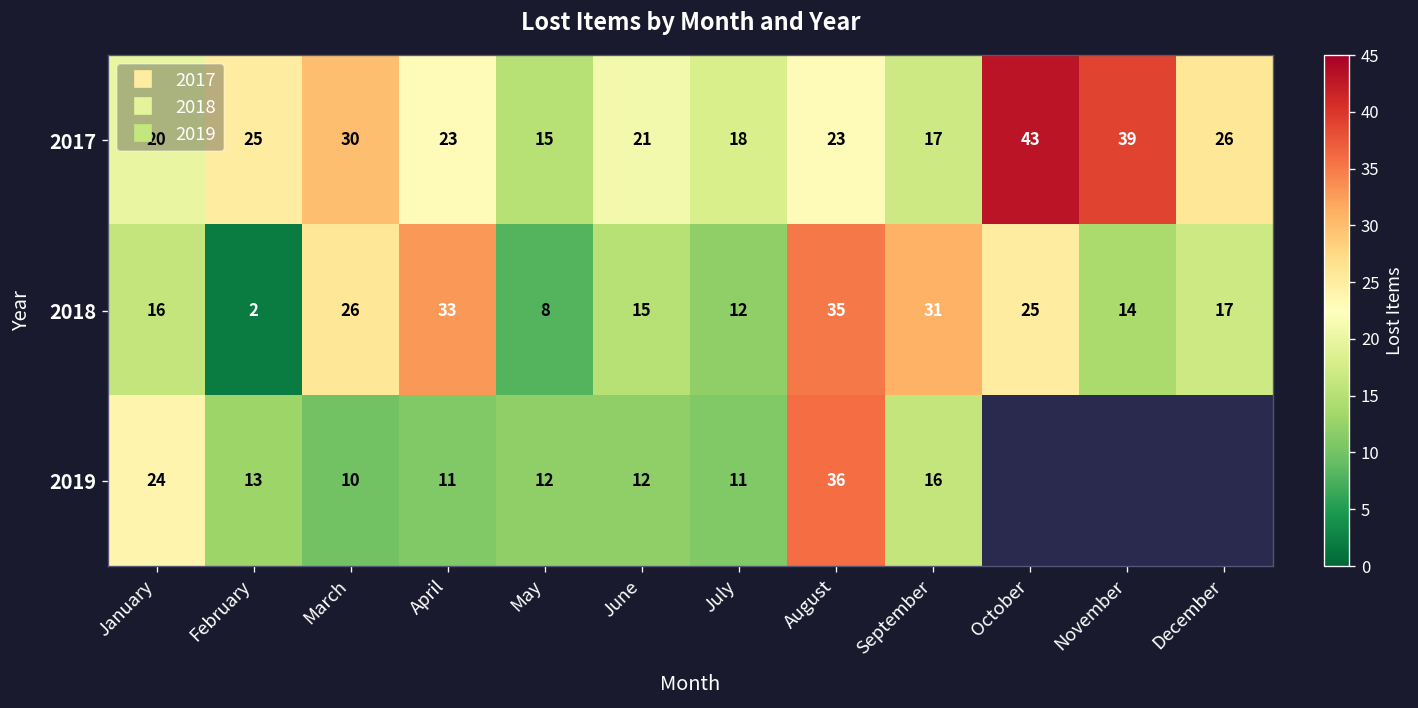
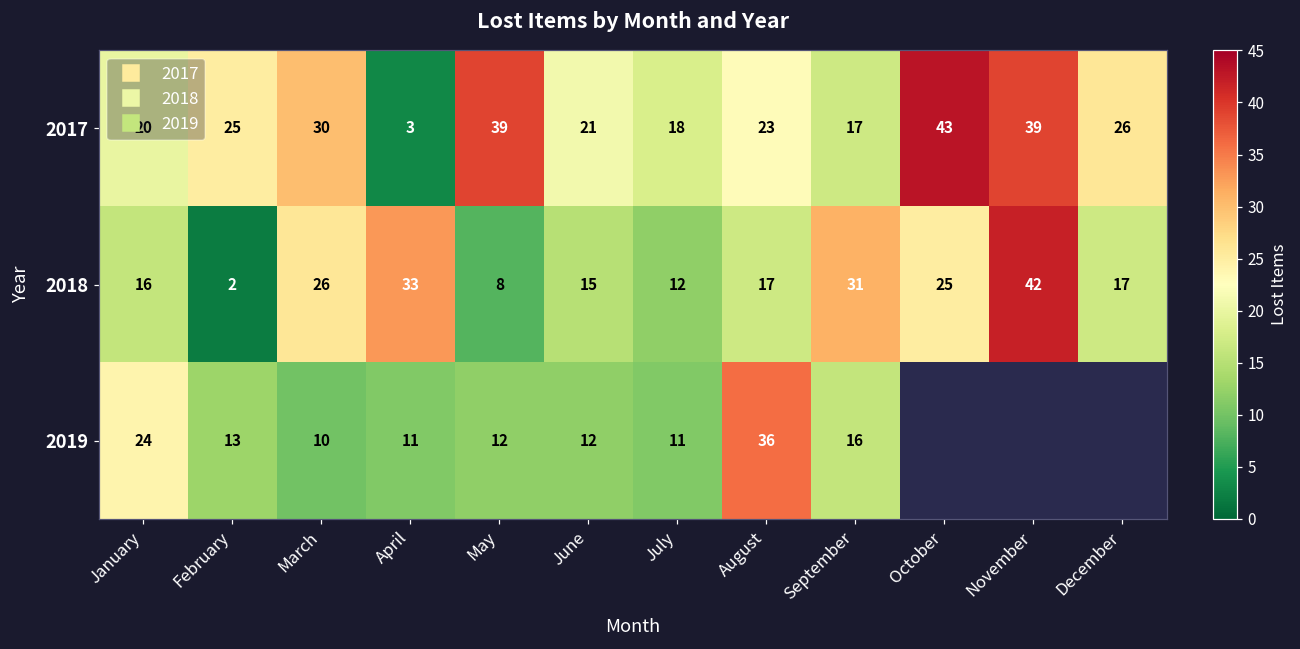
2017, April: 23 -> 3
2017, May: 15 -> 39
2018, August: 35 -> 17
2018, November: 14 -> 42
